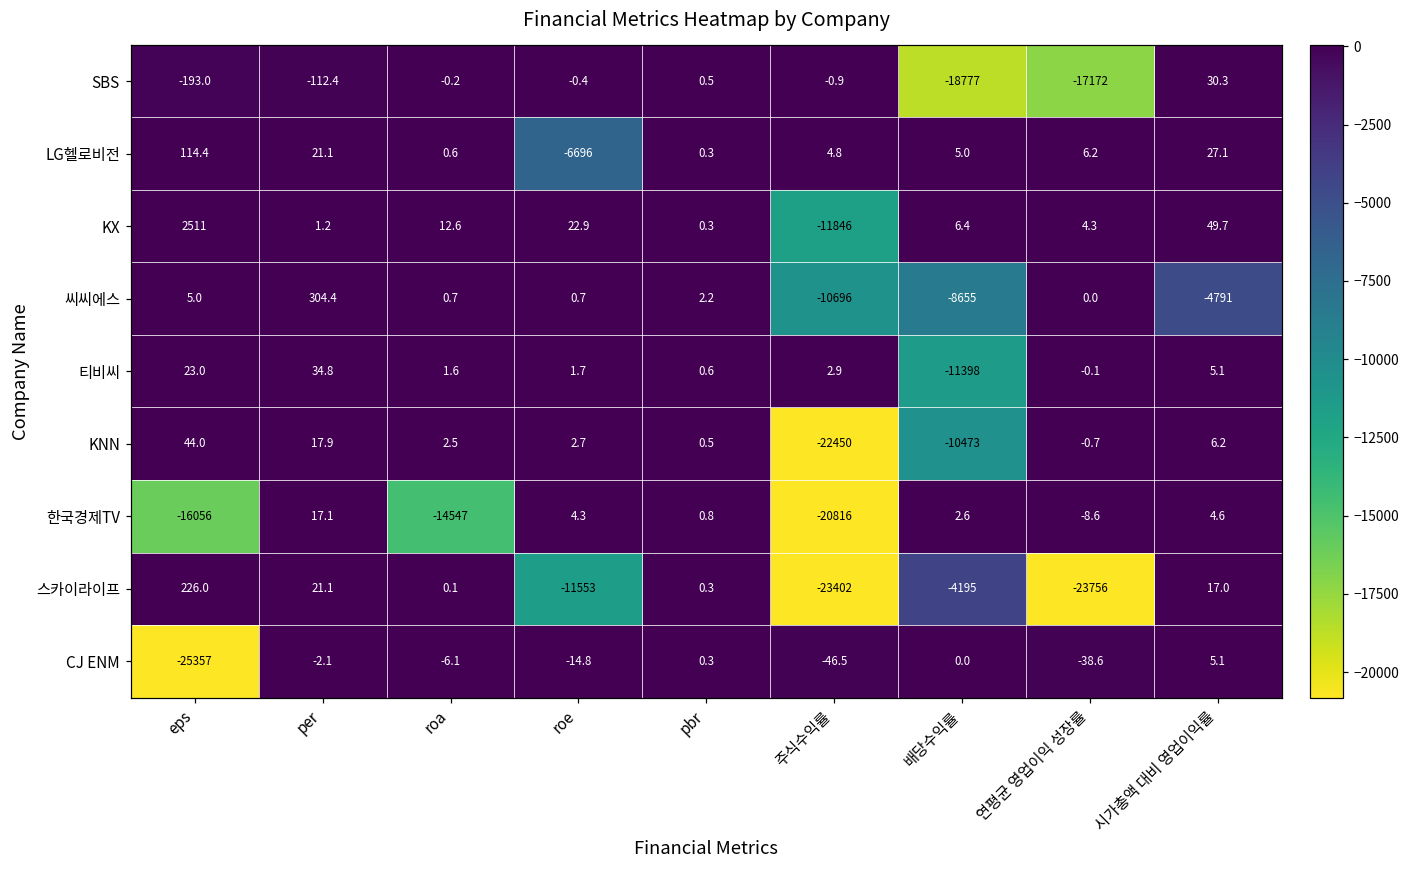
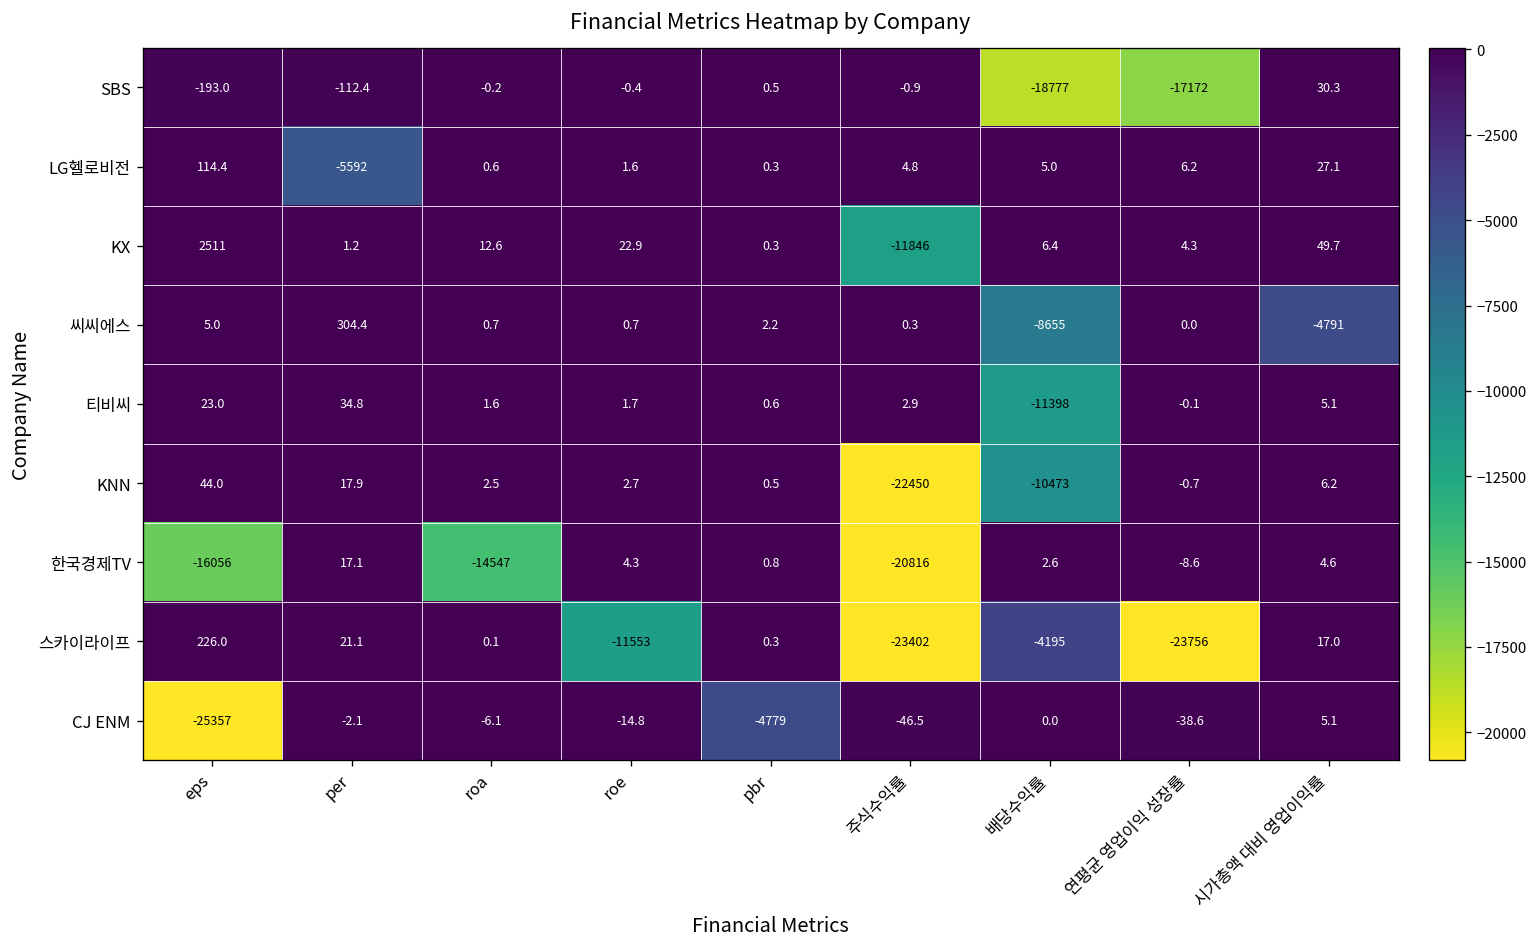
LG헬로비전, per: 21.1 -> -5592
LG헬로비전, roe: -6696 -> 1.6
씨씨에스, 주식수익률: -10696 -> 0.3
CJ ENM, pbr: 0.3 -> -4779
